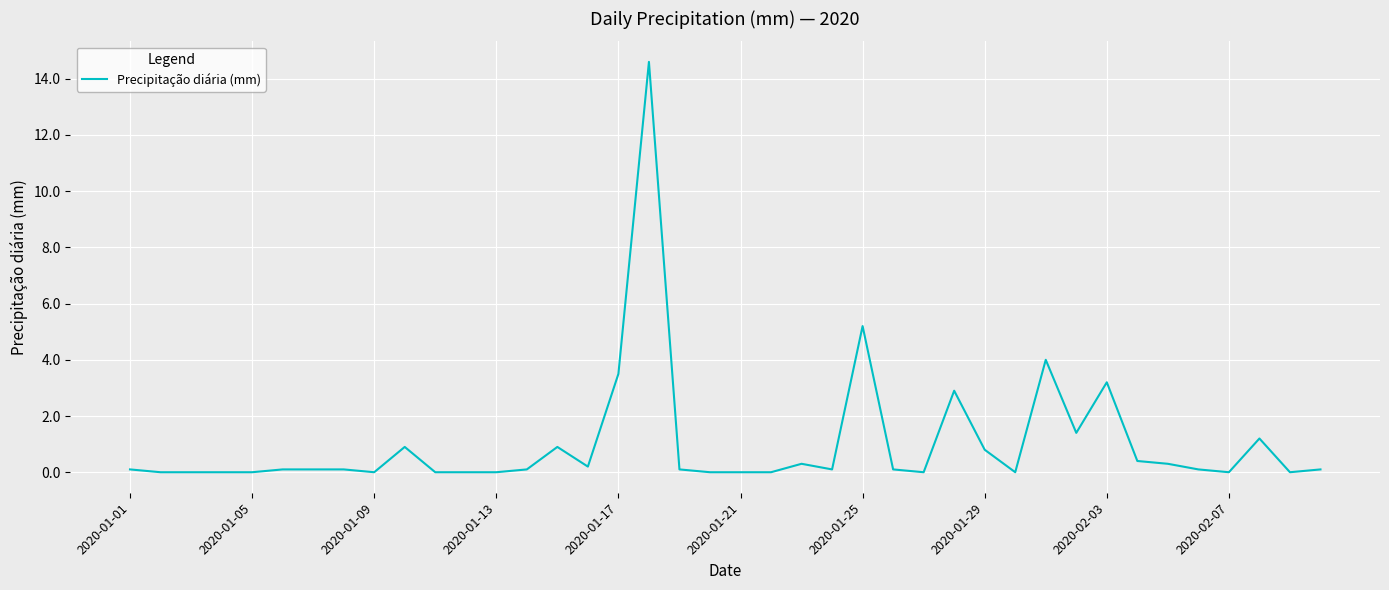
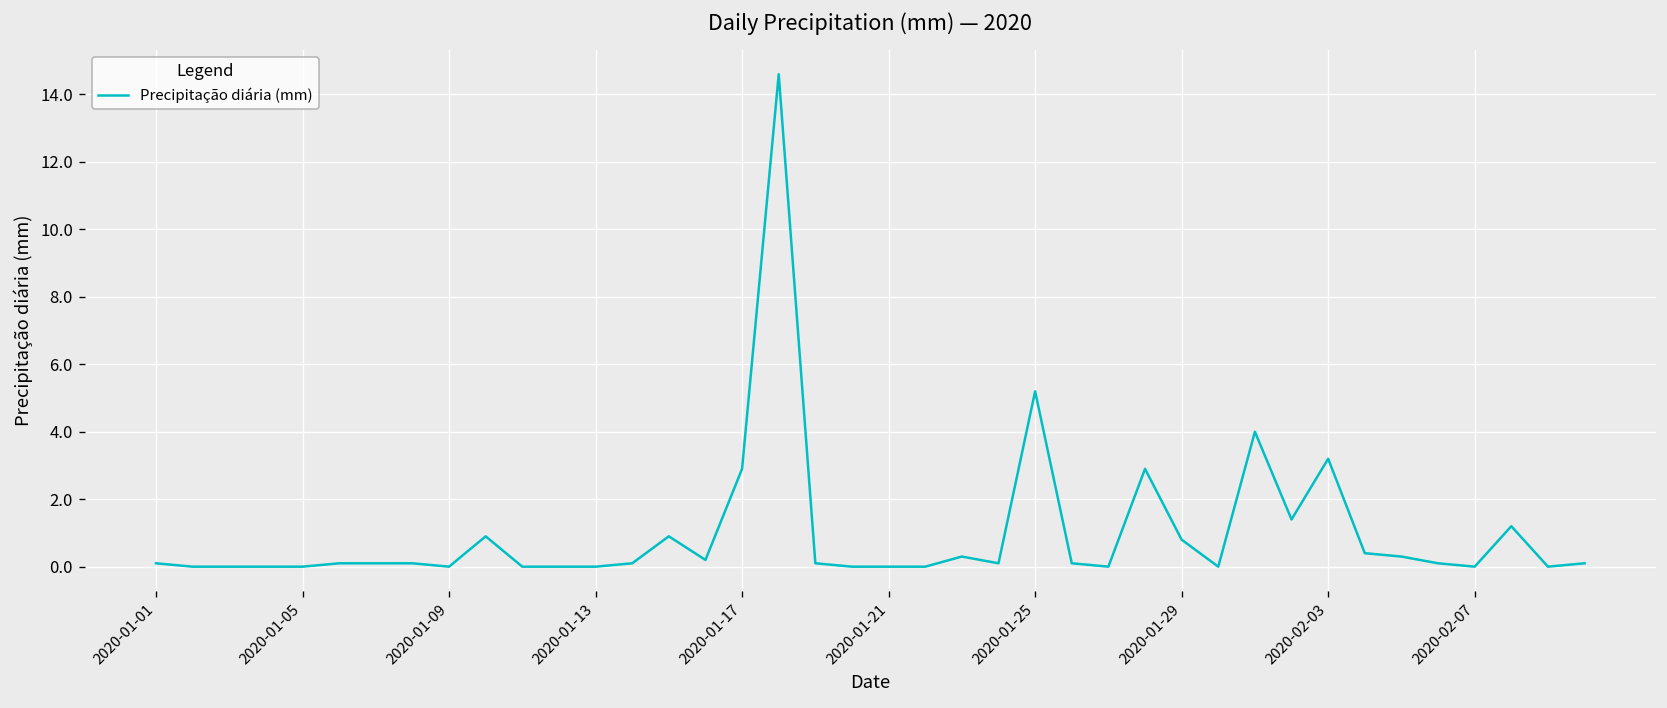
2020-01-17: 3.5 -> 2.9
